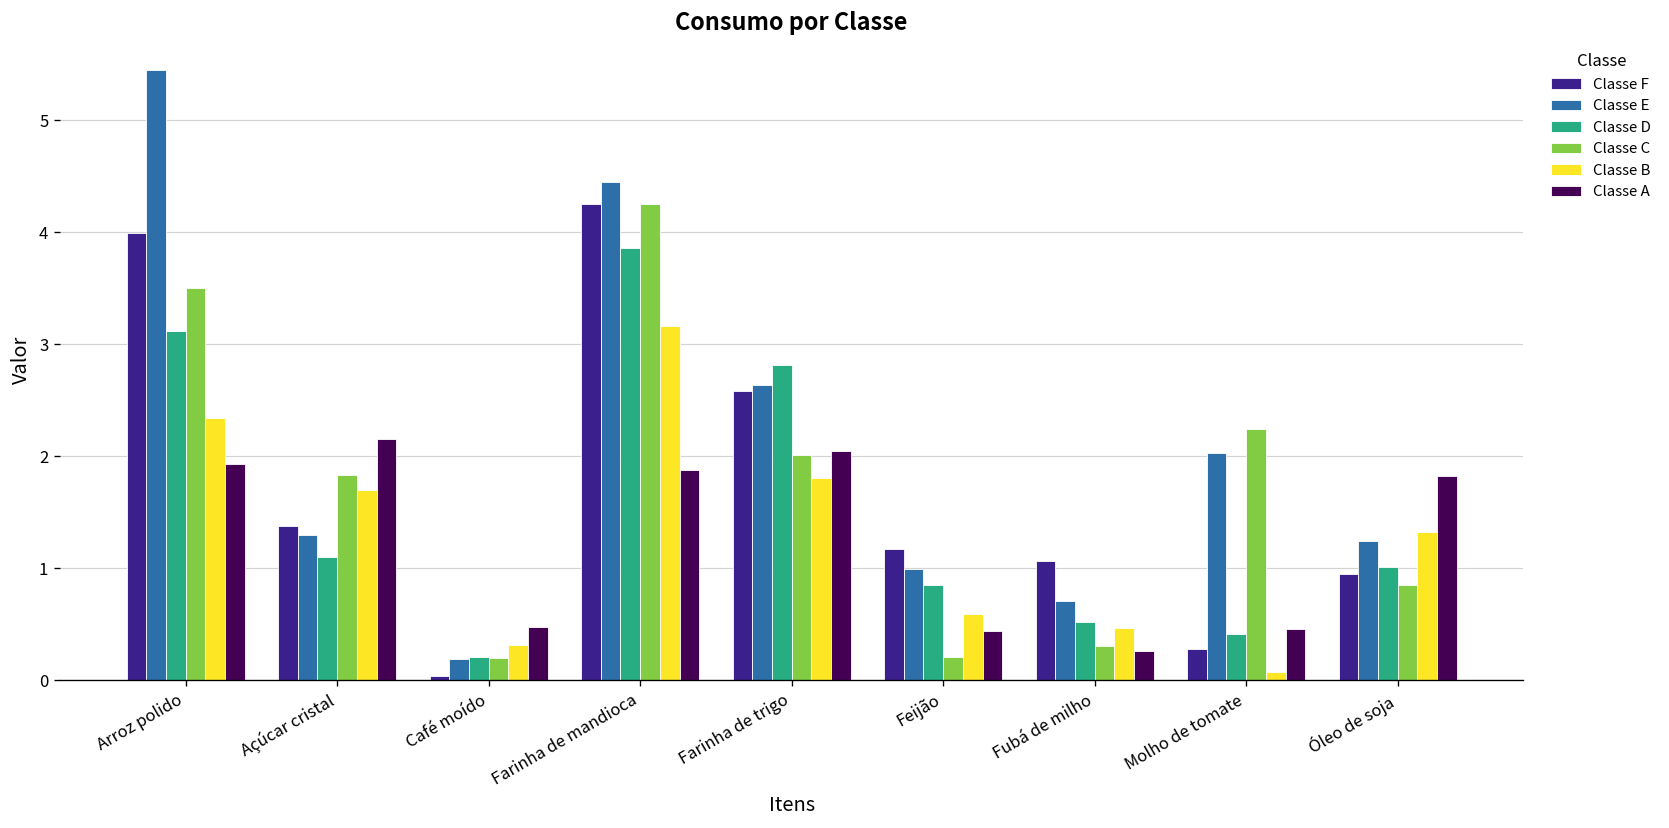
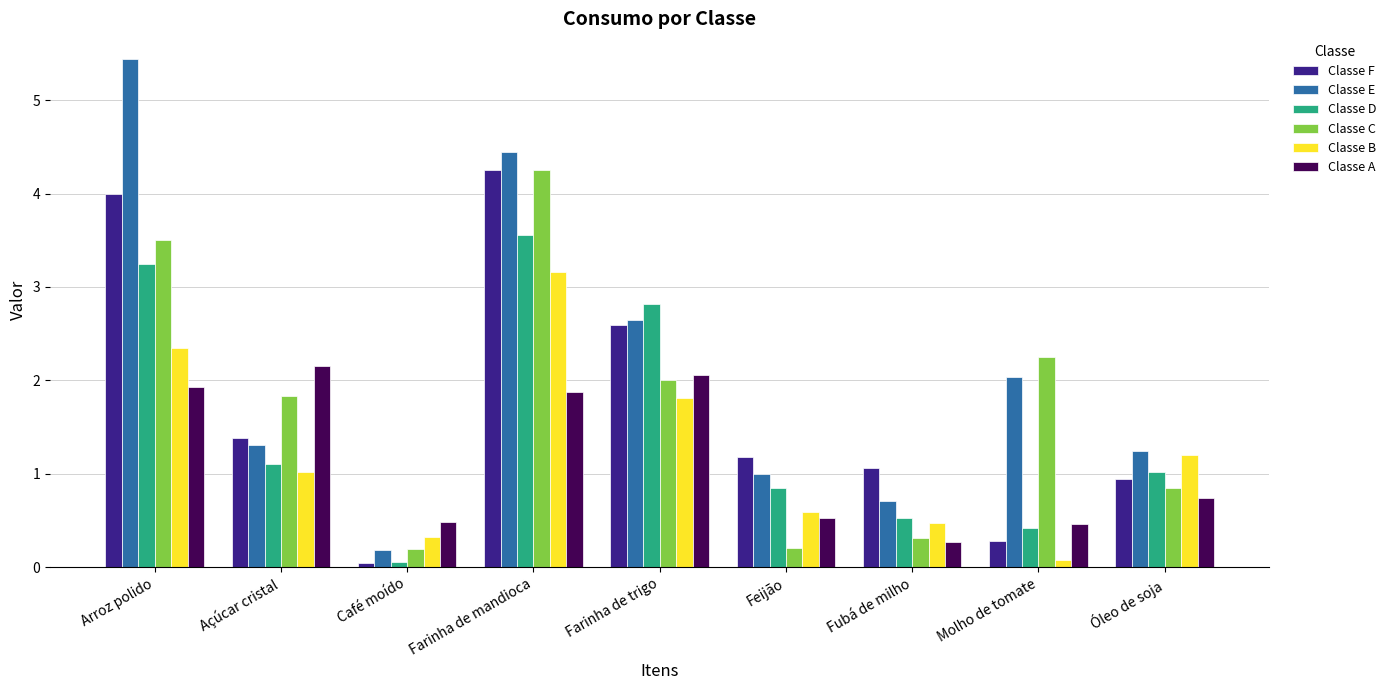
Classe D, Arroz polido: 3.1 -> 3.2
Classe B, Açúcar cristal: 1.7 -> 1.0
Classe D, Café moído: 0.2 -> 0.1
Classe D, Farinha de mandioca: 3.9 -> 3.6
Classe A, Feijão: 0.4 -> 0.5
Classe B, Óleo de soja: 1.3 -> 1.2
Classe A, Óleo de soja: 1.8 -> 0.7
